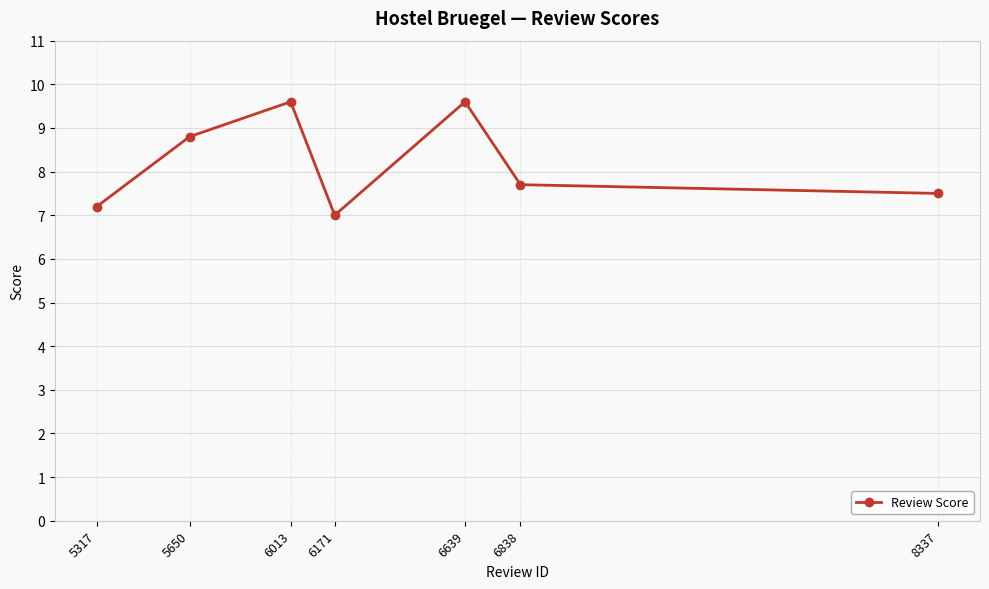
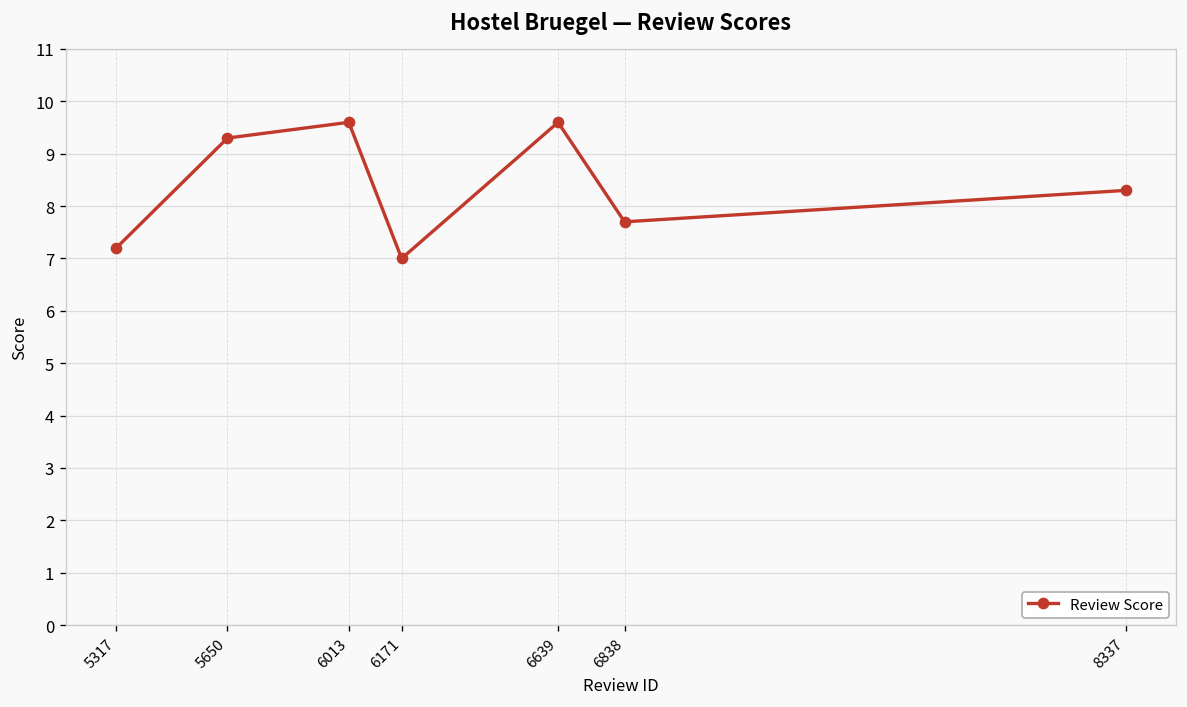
5650: 8.8 -> 9.3
8337: 7.5 -> 8.3
